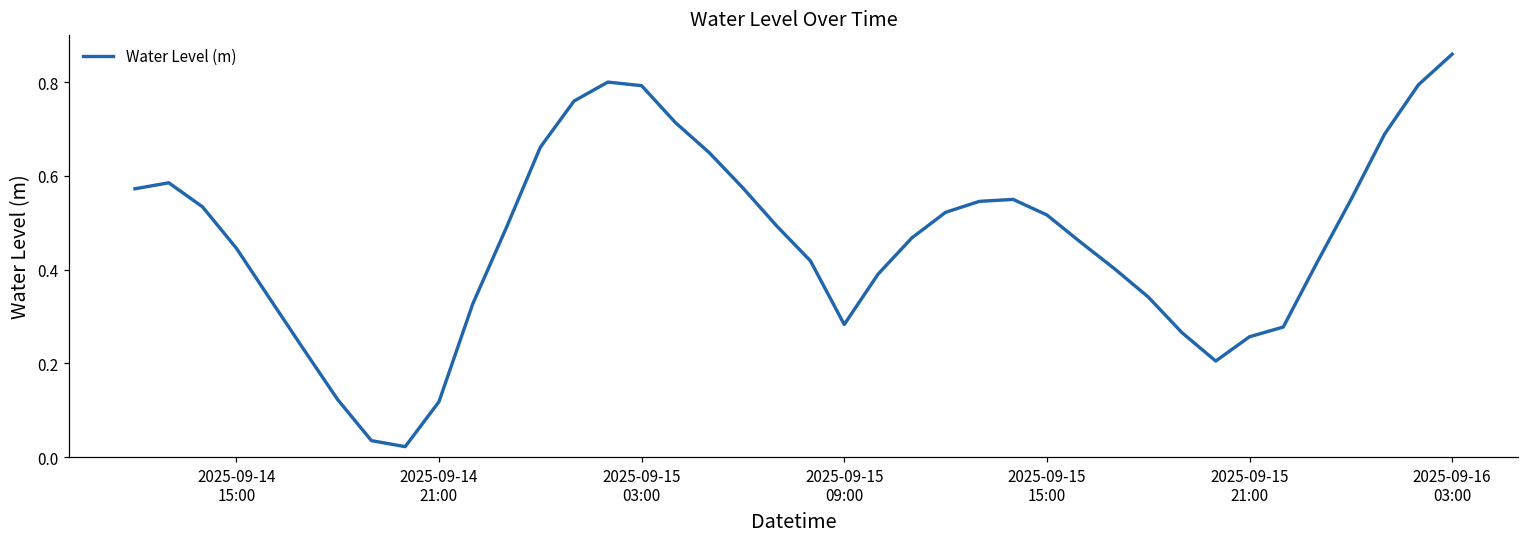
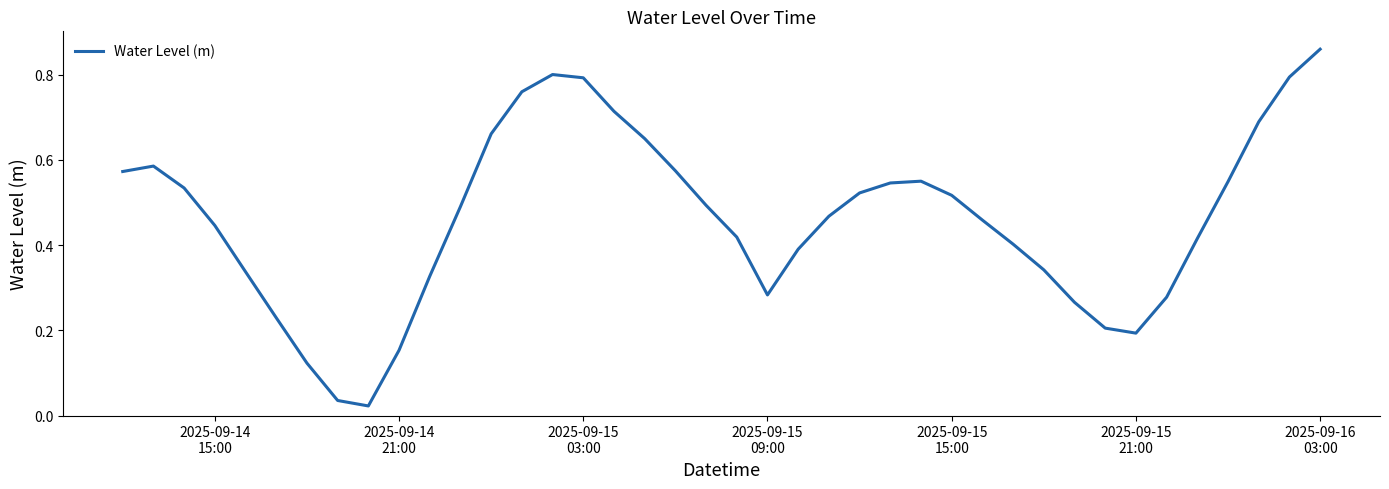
2025-09-14 21:00: 0.12 -> 0.15
2025-09-15 21:00: 0.26 -> 0.19
